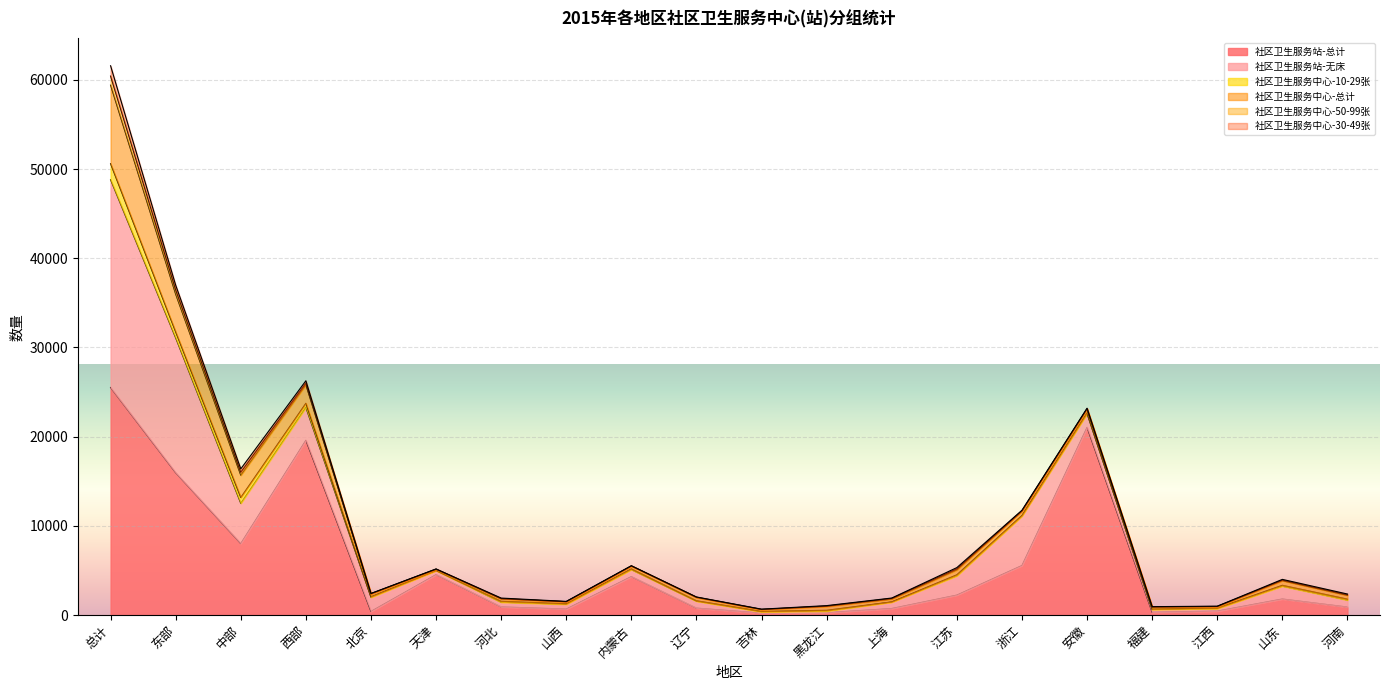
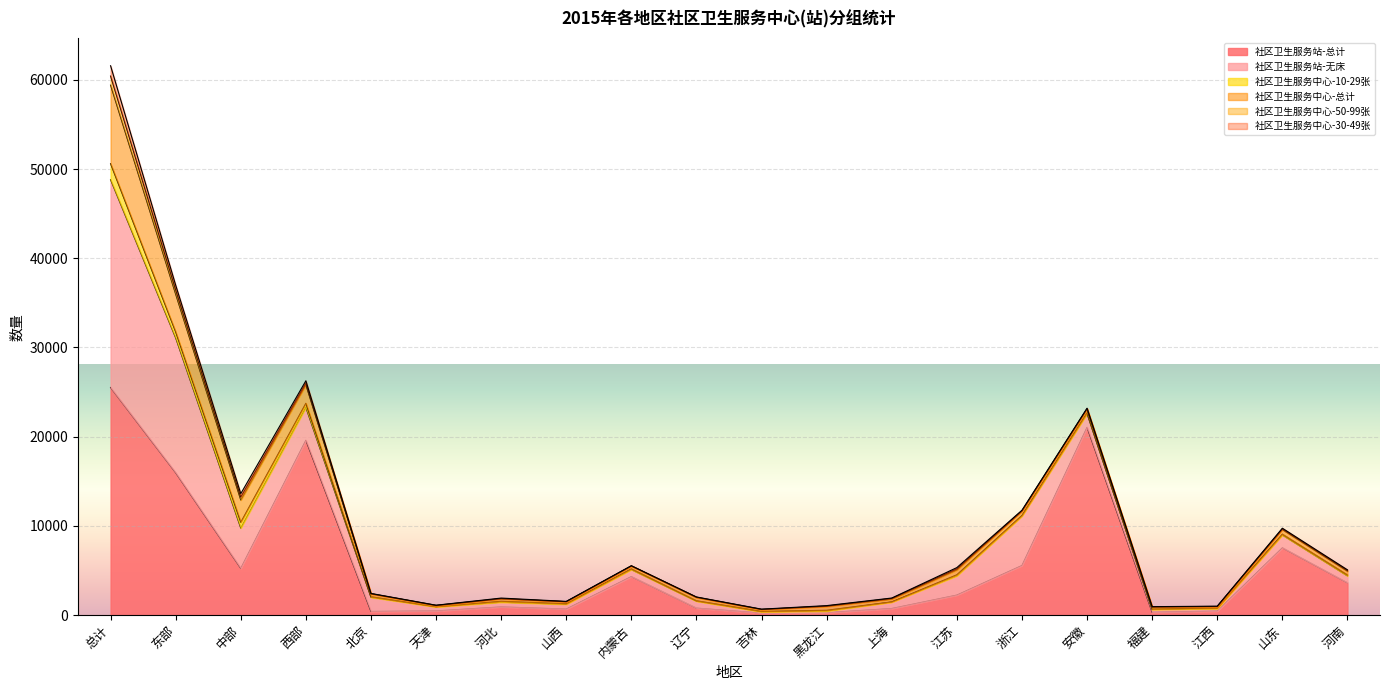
社区卫生服务站-总计, 中部: 8000 -> 5000
社区卫生服务站-总计, 天津: 5000 -> 0
社区卫生服务站-总计, 山东: 2000 -> 8000
社区卫生服务站-总计, 河南: 1000 -> 4000
